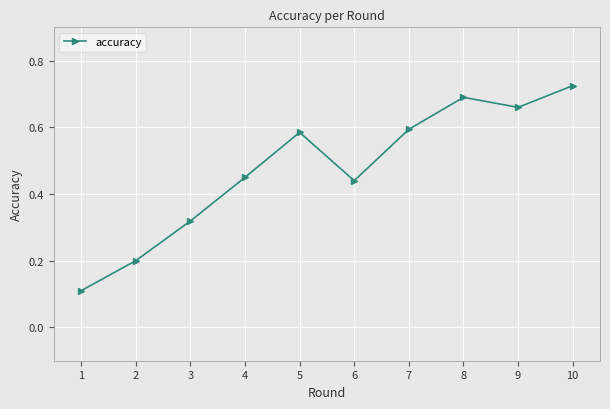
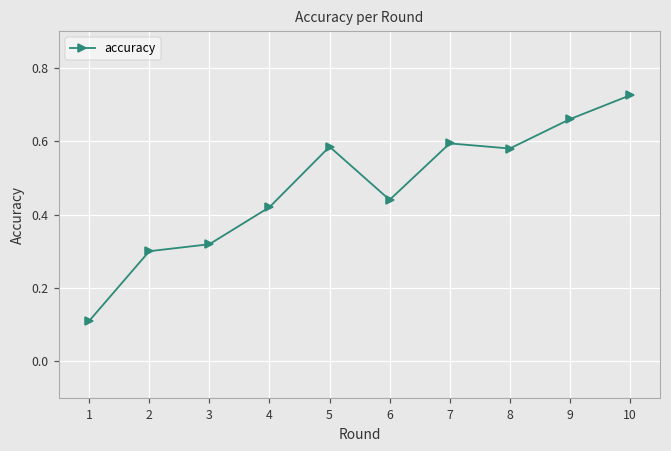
2: 0.2 -> 0.3
4: 0.45 -> 0.42
8: 0.69 -> 0.58
